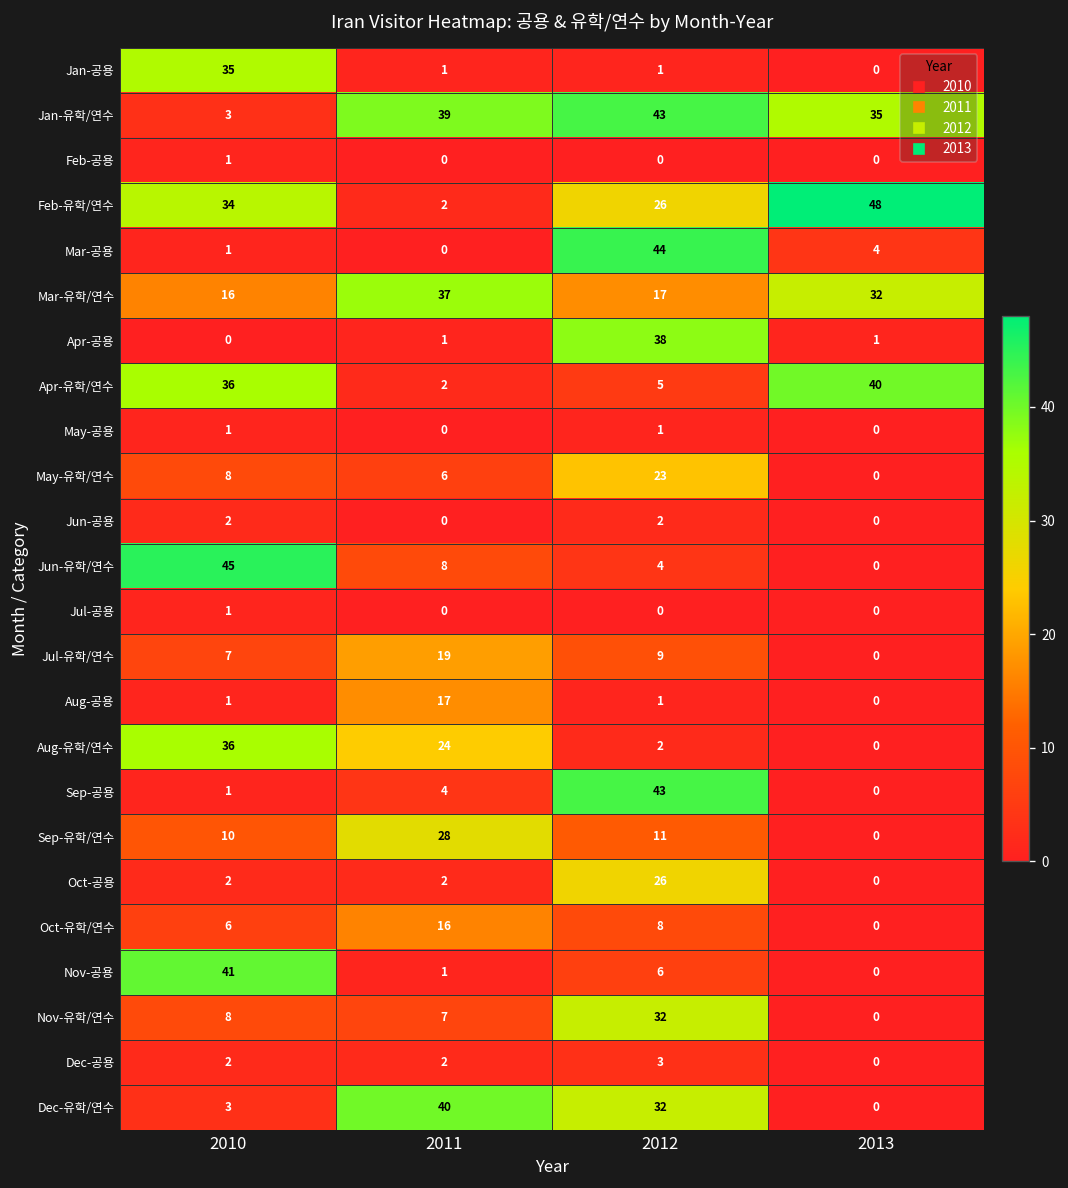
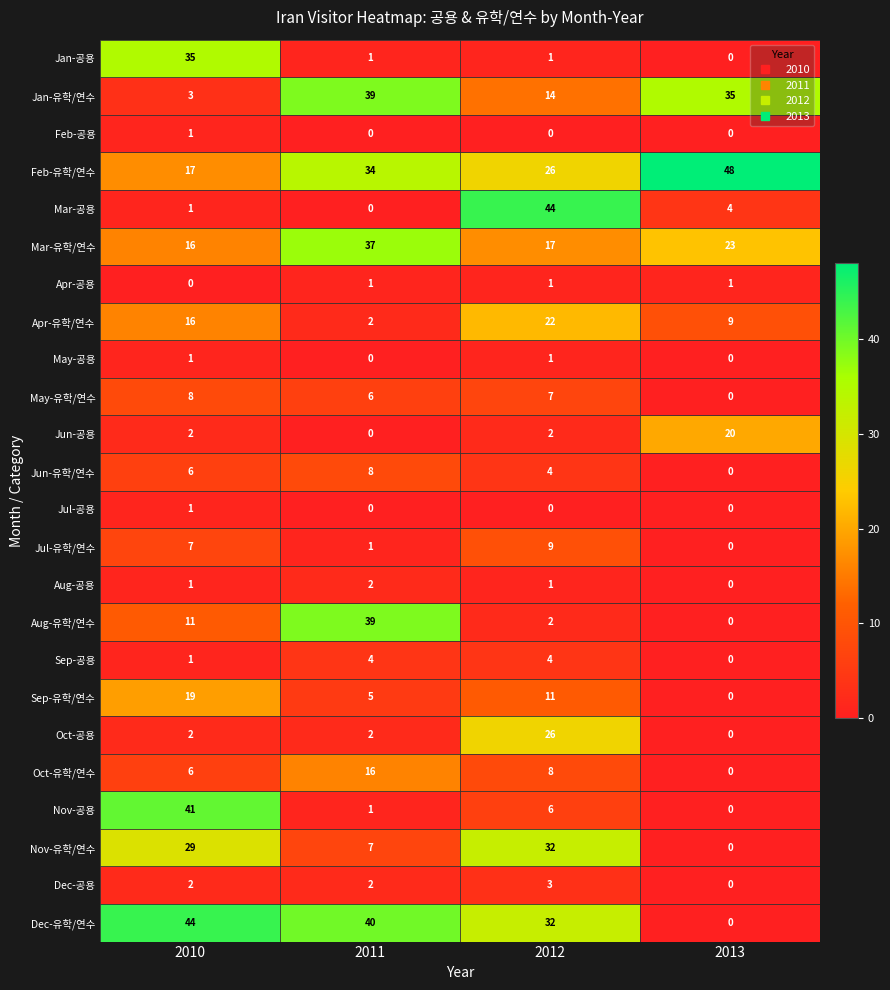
Jan-유학/연수, 2012: 43 -> 14
Feb-유학/연수, 2010: 34 -> 17
Feb-유학/연수, 2011: 2 -> 34
Mar-유학/연수, 2013: 32 -> 23
Apr-공용, 2012: 38 -> 1
Apr-유학/연수, 2010: 36 -> 16
Apr-유학/연수, 2012: 5 -> 22
Apr-유학/연수, 2013: 40 -> 9
May-유학/연수, 2012: 23 -> 7
Jun-공용, 2013: 0 -> 20
Jun-유학/연수, 2010: 45 -> 6
Jul-유학/연수, 2011: 19 -> 1
Aug-공용, 2011: 17 -> 2
Aug-유학/연수, 2010: 36 -> 11
Aug-유학/연수, 2011: 24 -> 39
Sep-공용, 2012: 43 -> 4
Sep-유학/연수, 2010: 10 -> 19
Sep-유학/연수, 2011: 28 -> 5
Nov-유학/연수, 2010: 8 -> 29
Dec-유학/연수, 2010: 3 -> 44
